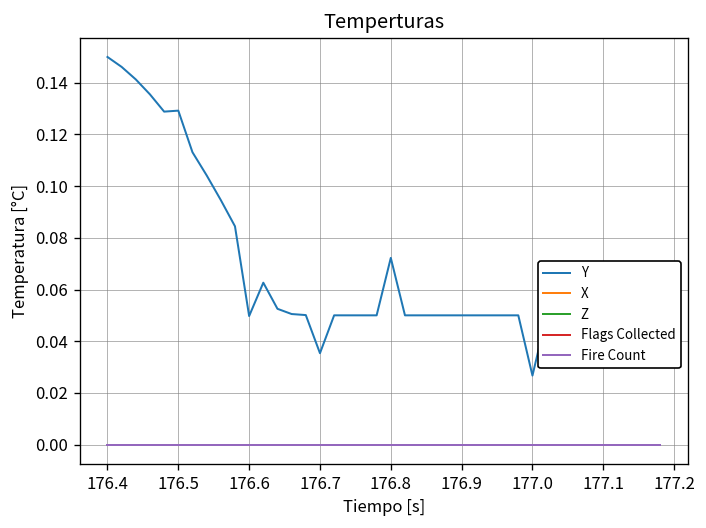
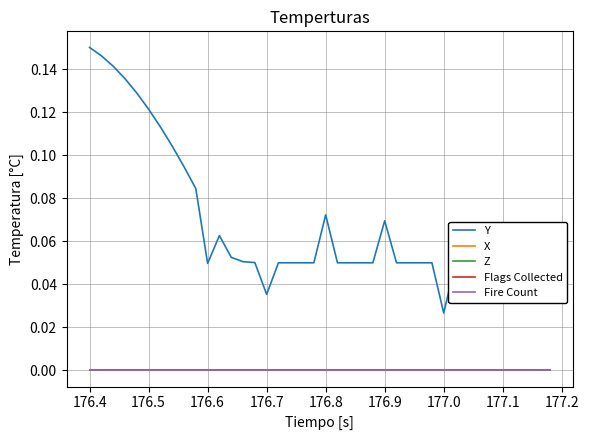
Y, 176.5: 0.129 -> 0.121
Y, 176.9: 0.050 -> 0.070
